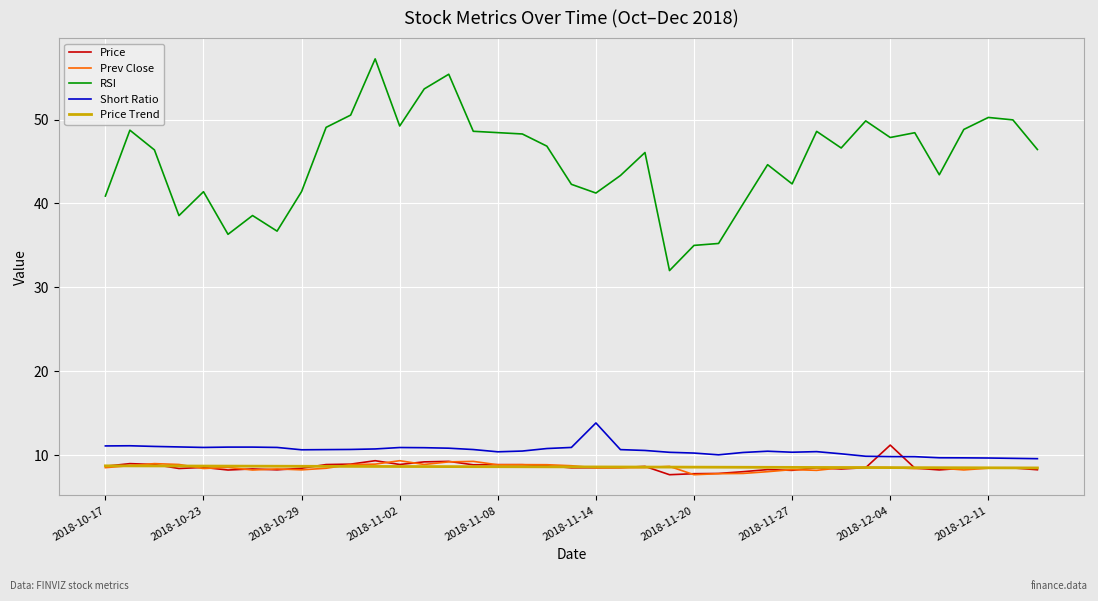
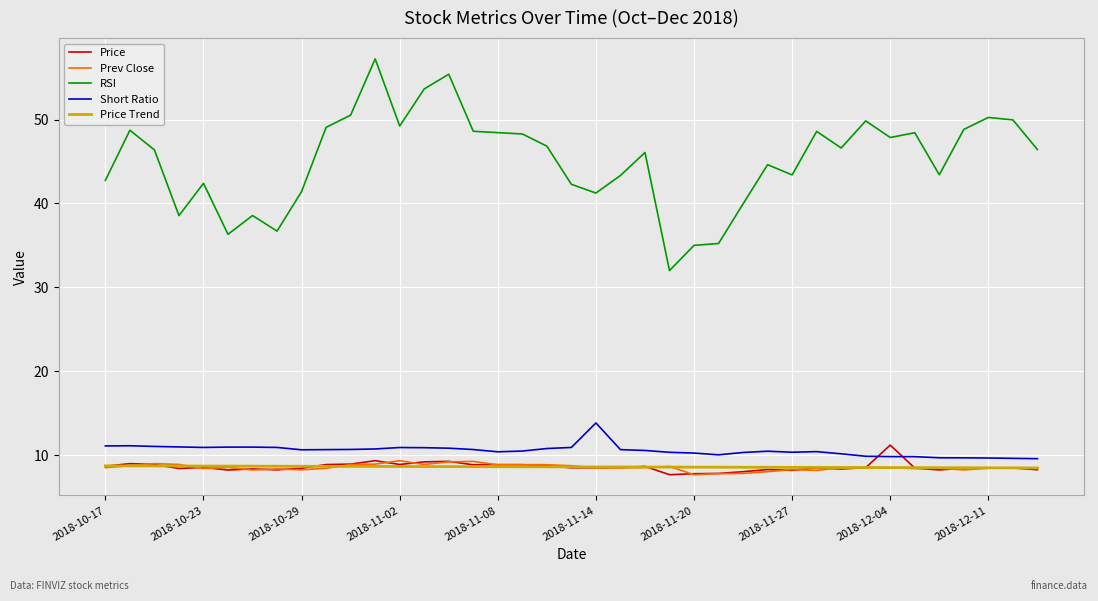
RSI, 2018-10-17: 41 -> 43
RSI, 2018-10-23: 41 -> 42
RSI, 2018-11-27: 42 -> 43
